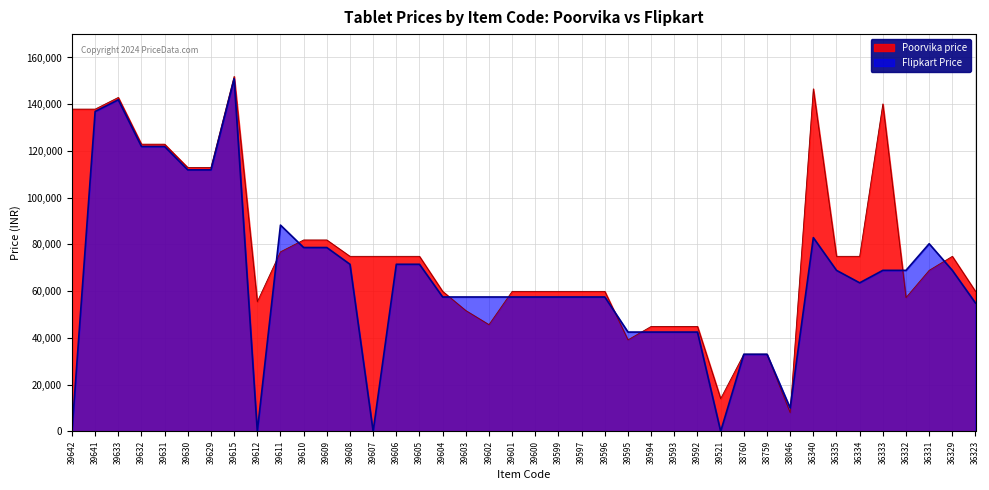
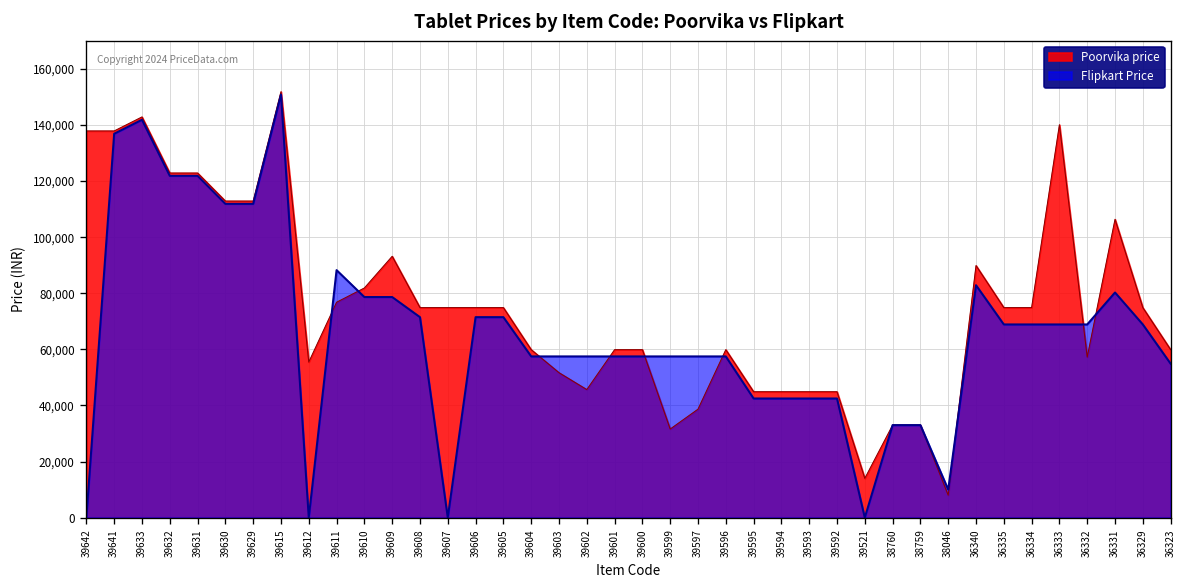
Poorvika price, 39609: 82,000 -> 93,000
Poorvika price, 39599: 60,000 -> 32,000
Poorvika price, 39597: 60,000 -> 39,000
Poorvika price, 39595: 39,000 -> 45,000
Poorvika price, 36340: 147,000 -> 90,000
Flipkart Price, 36334: 64,000 -> 69,000
Poorvika price, 36331: 69,000 -> 106,000
